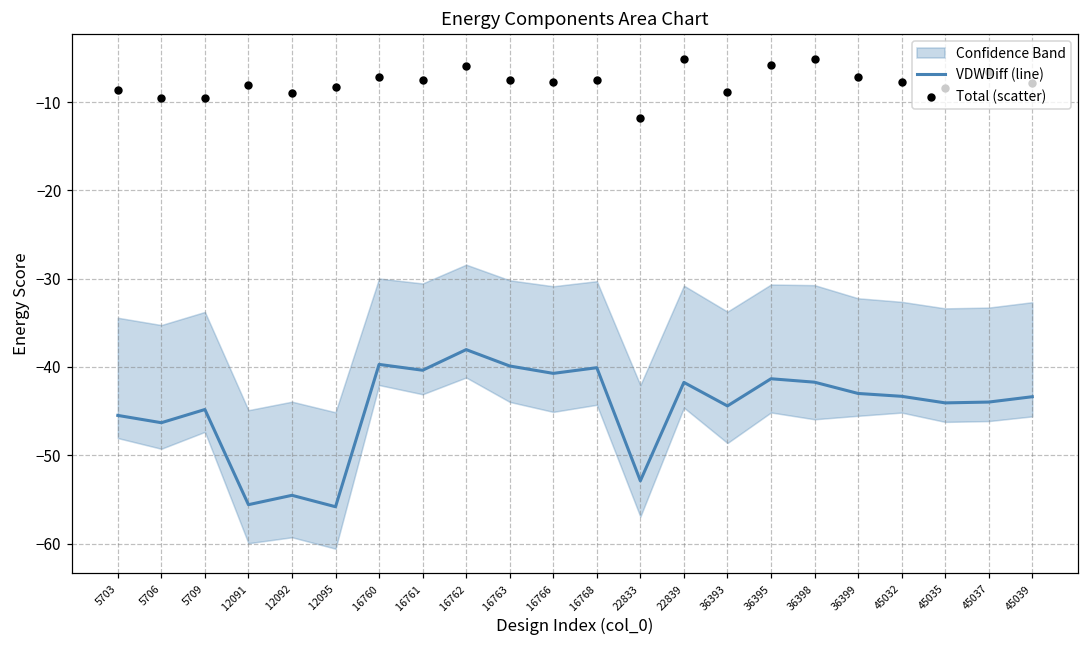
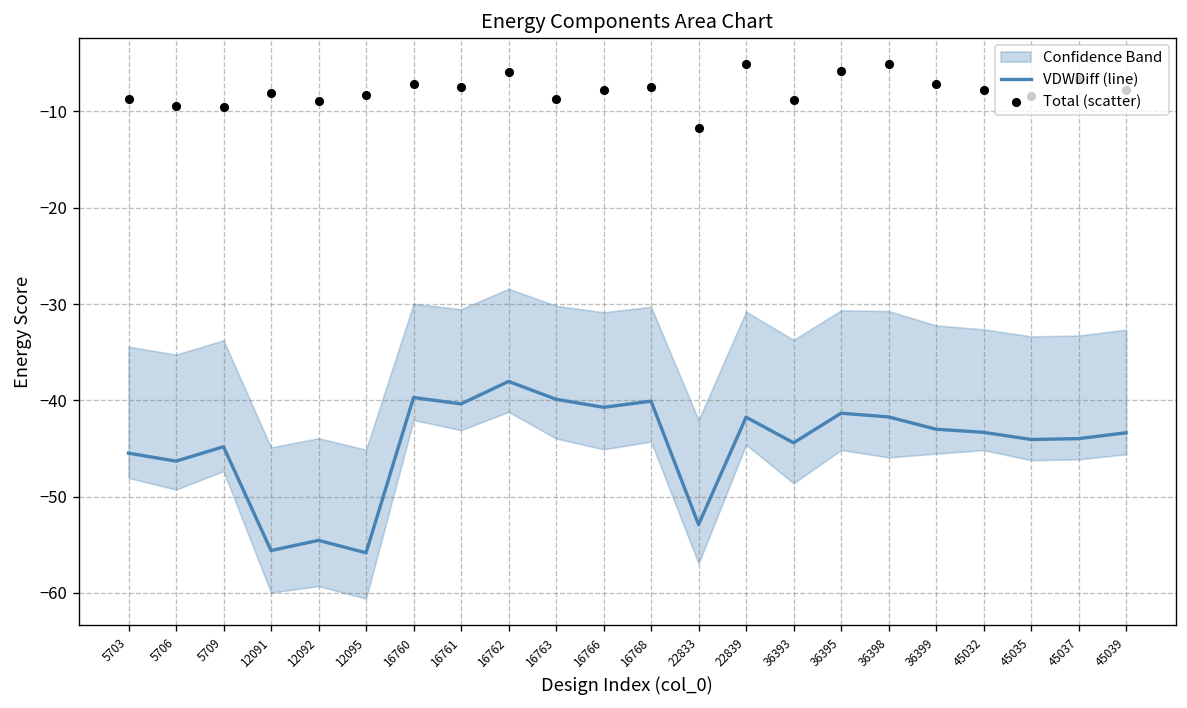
Total (scatter), 16763: -8 -> -9
